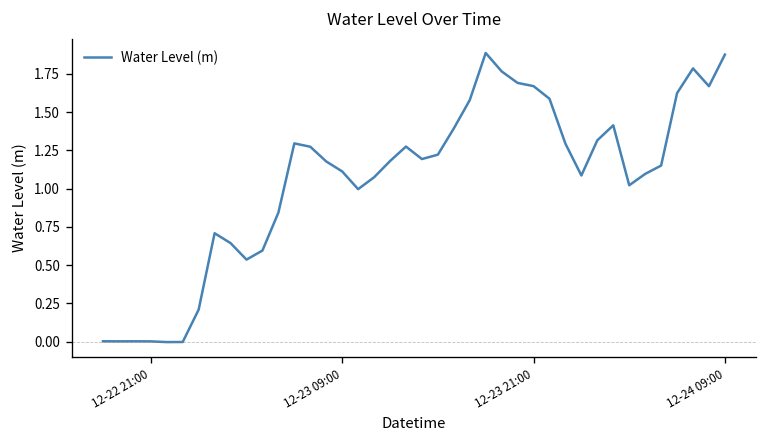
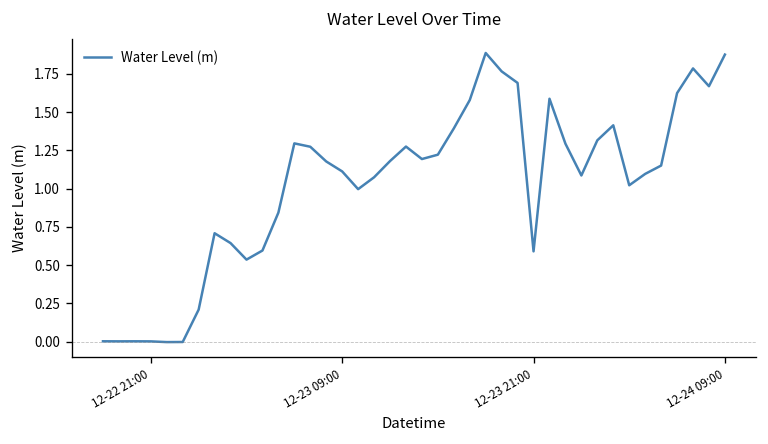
12-23 21:00: 1.67 -> 0.59
